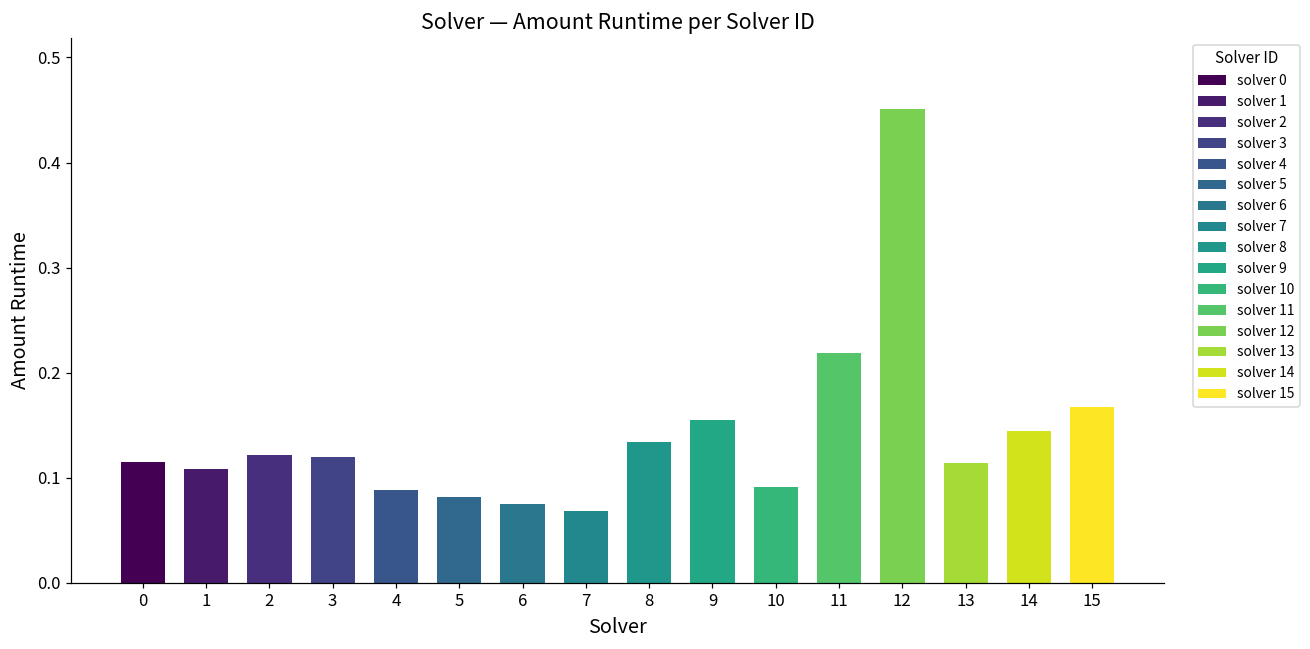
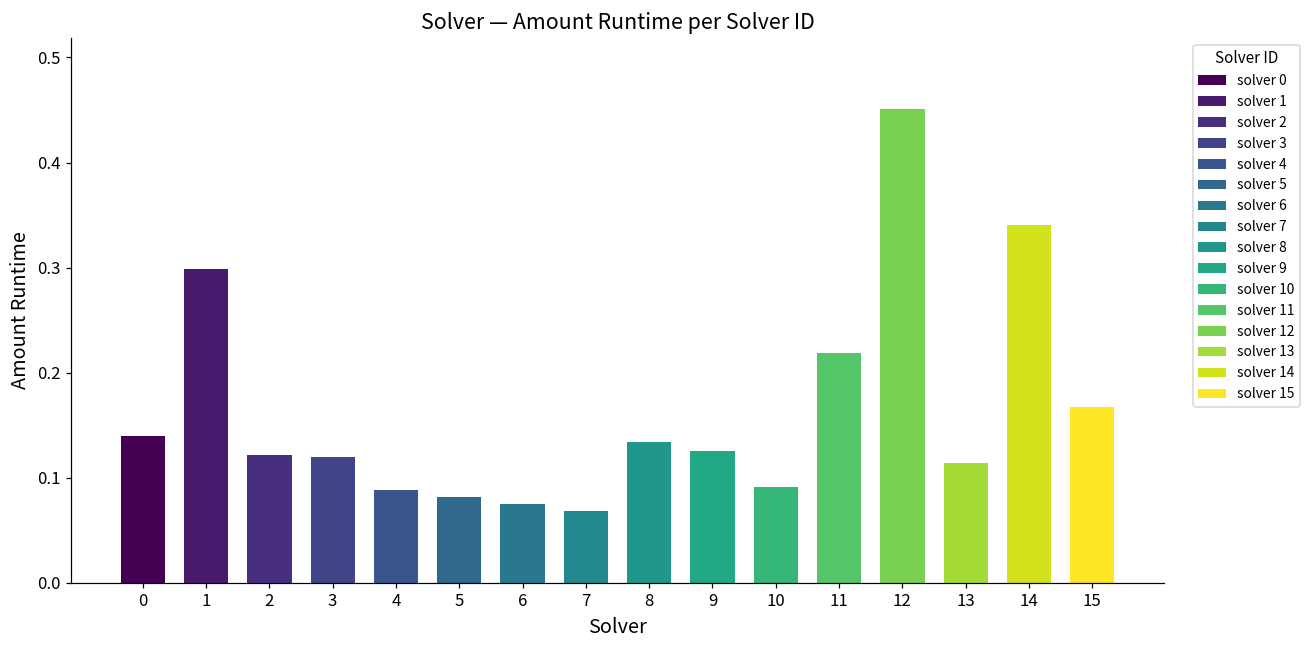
0: 0.11 -> 0.14
1: 0.11 -> 0.30
9: 0.16 -> 0.13
14: 0.14 -> 0.34
